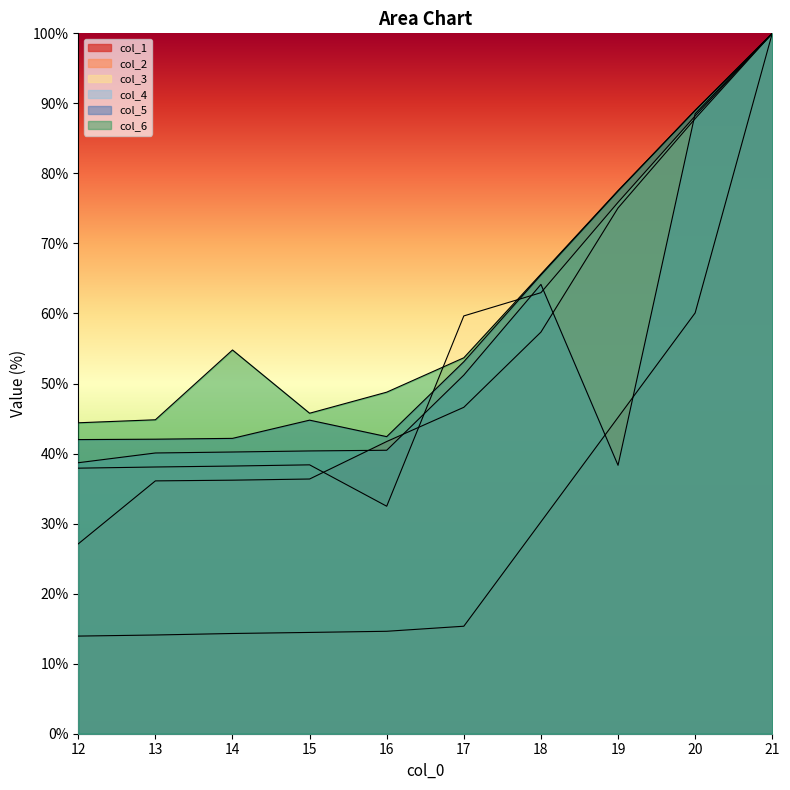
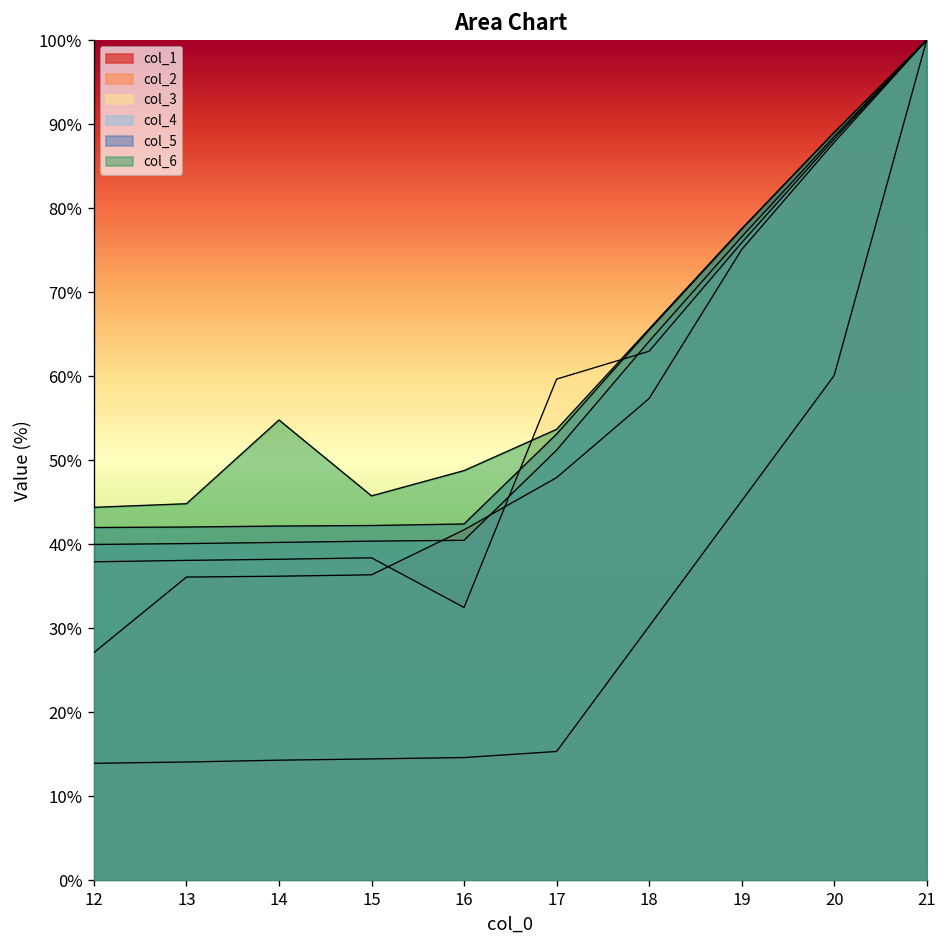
col_4, 12: 39% -> 40%
col_5, 15: 45% -> 42%
col_2, 17: 47% -> 48%
col_4, 19: 38% -> 77%
